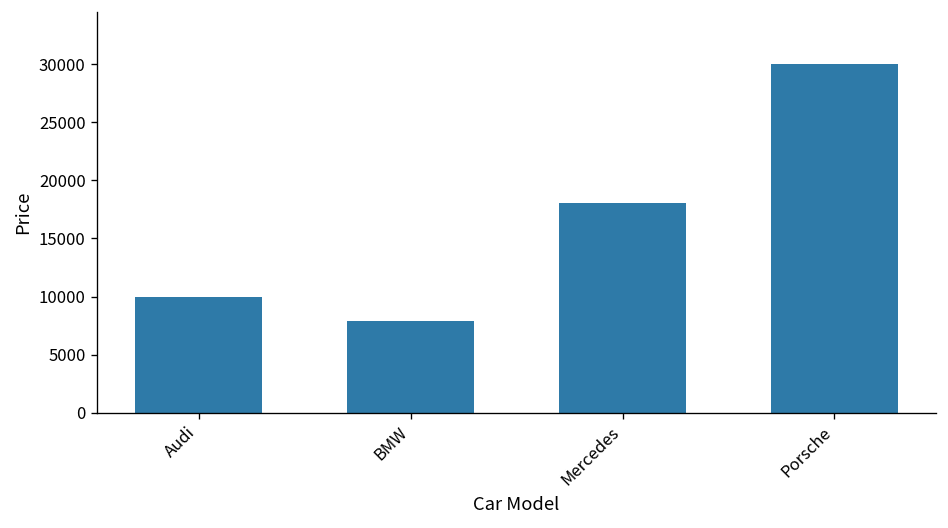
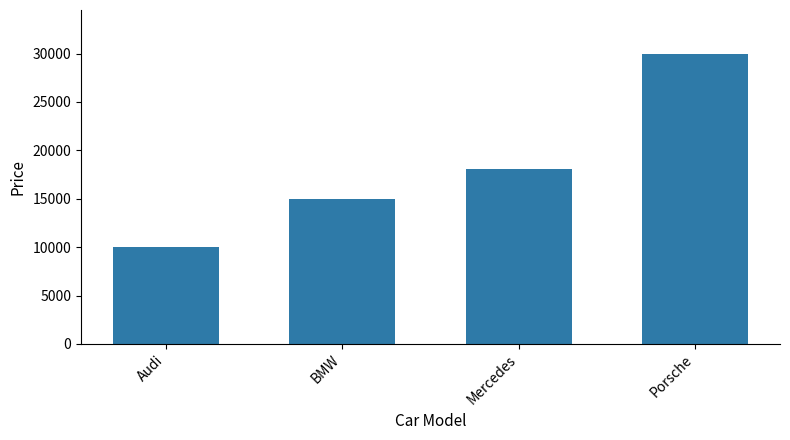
BMW: 8000 -> 15000
